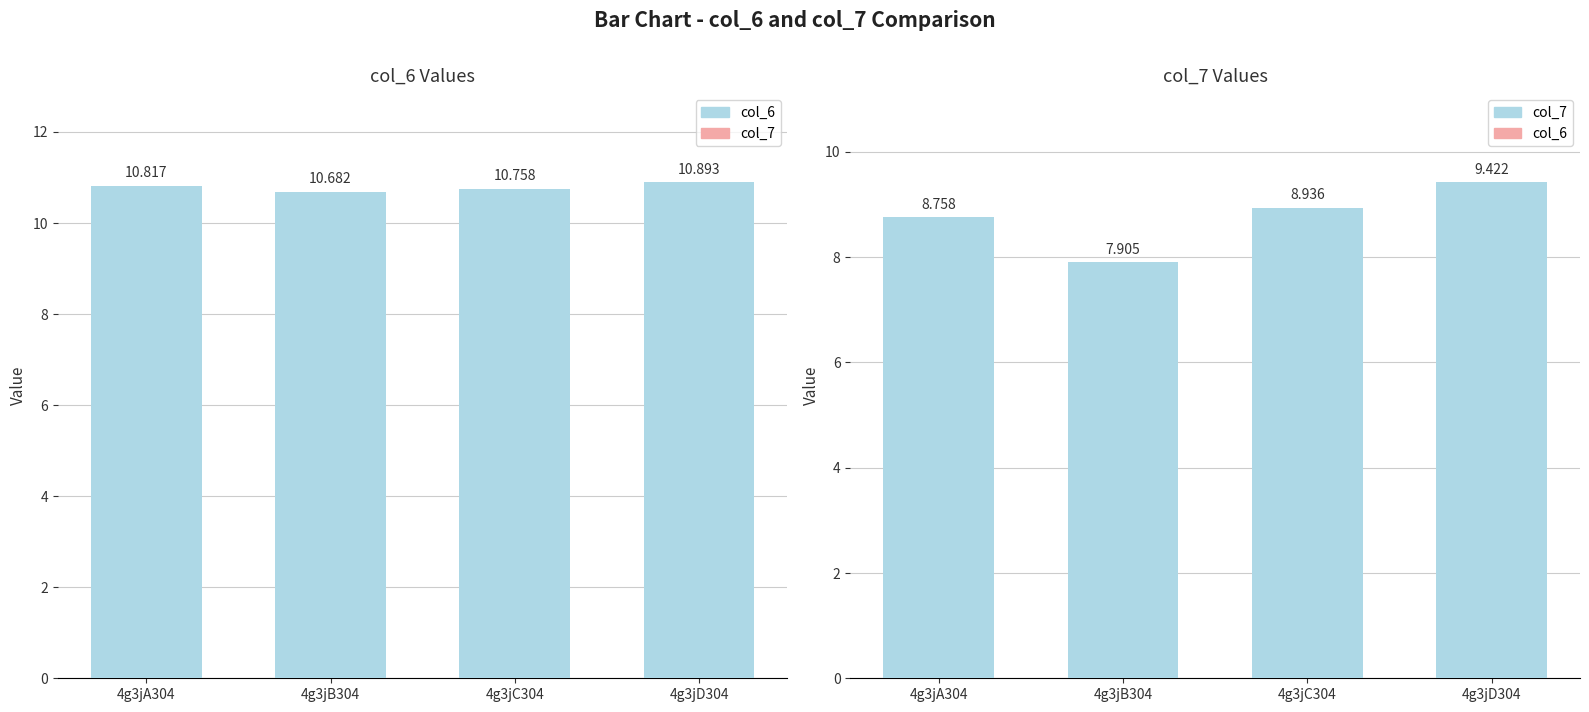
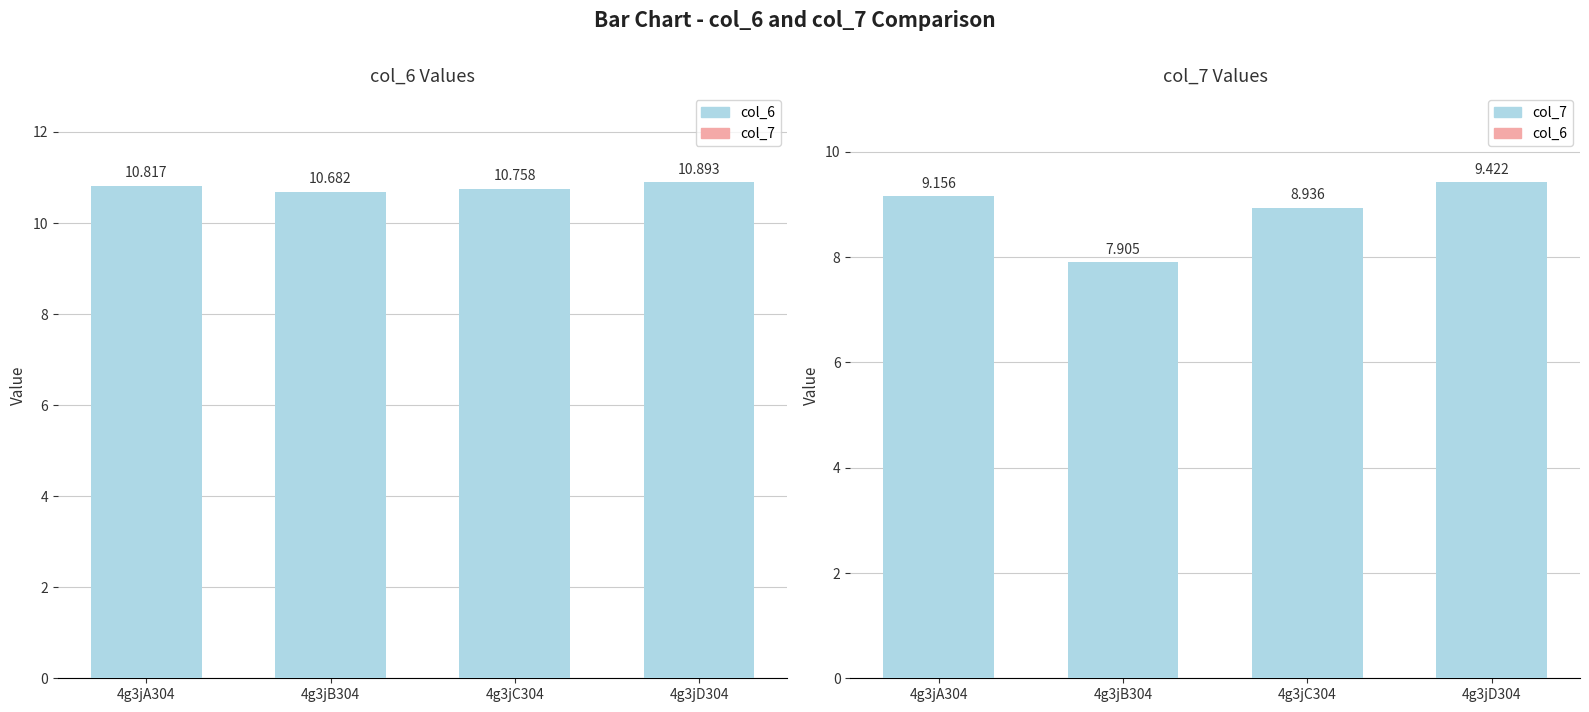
col_7 Values, col_7, 4g3jA304: 8.758 -> 9.156
